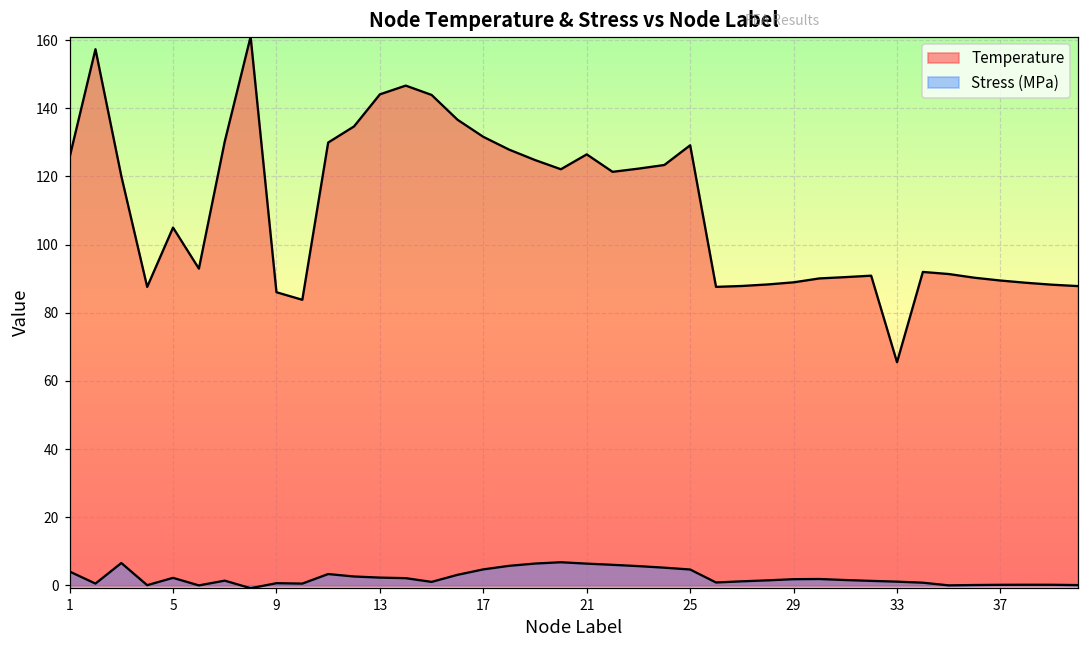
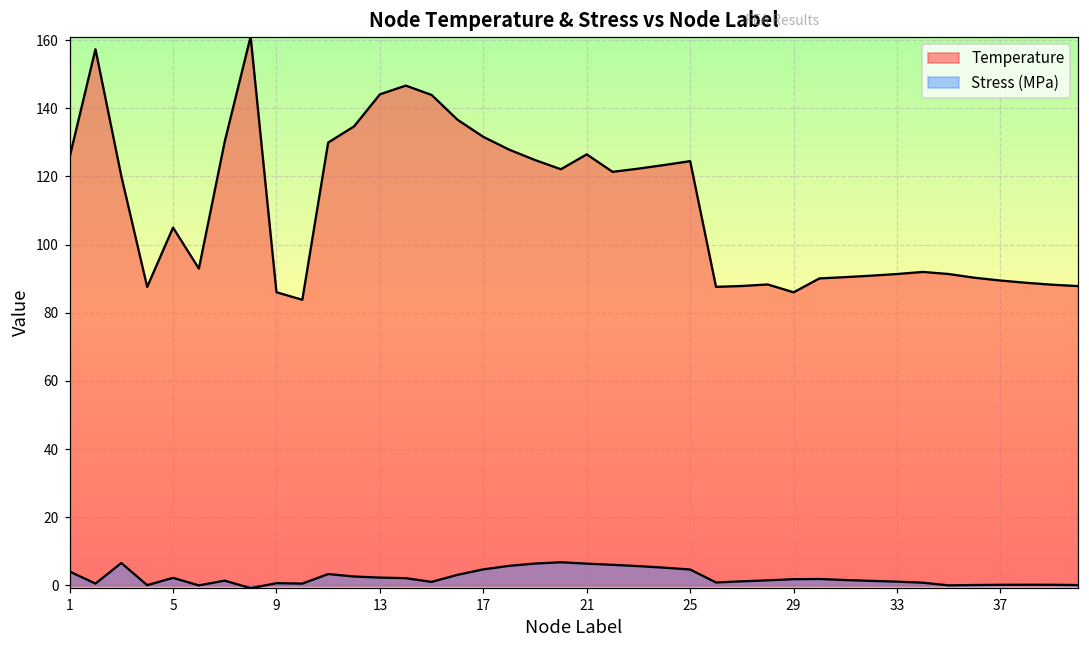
Temperature, 25: 129 -> 125
Temperature, 29: 89 -> 86
Temperature, 33: 65 -> 91
